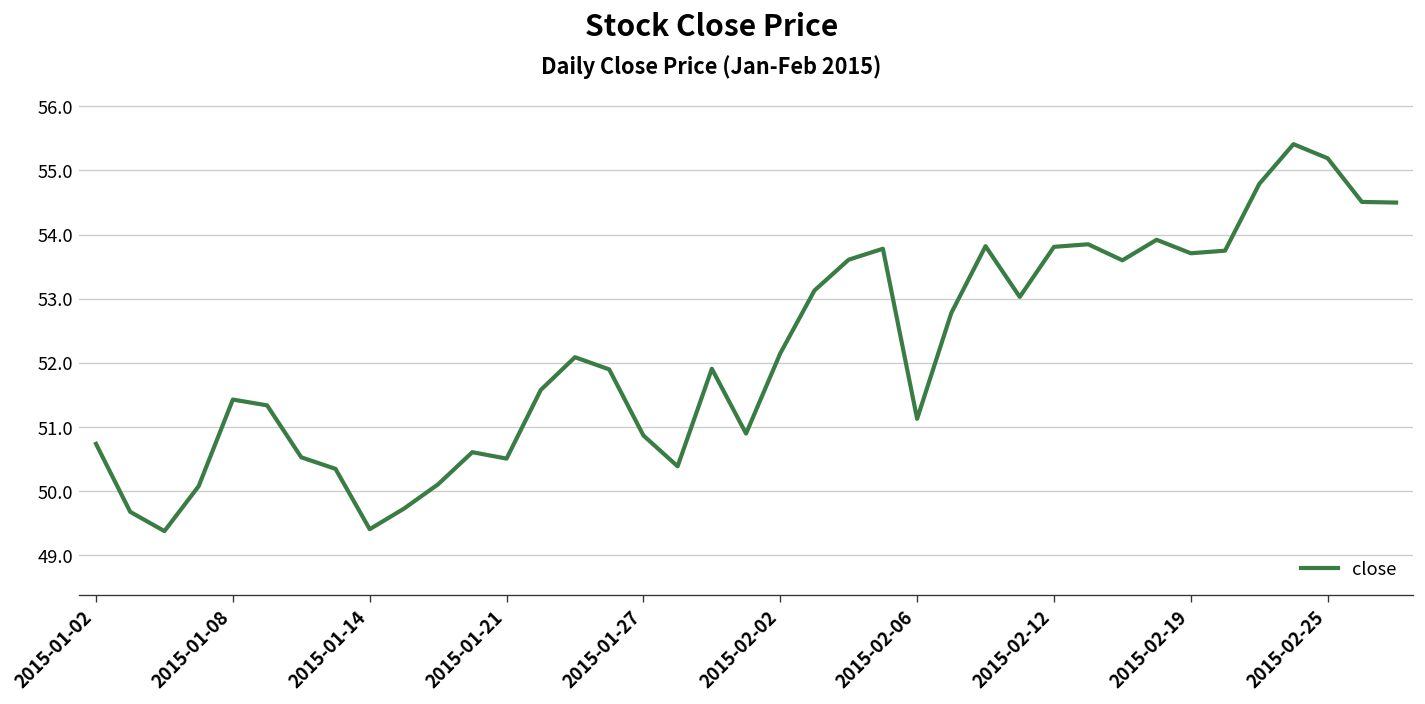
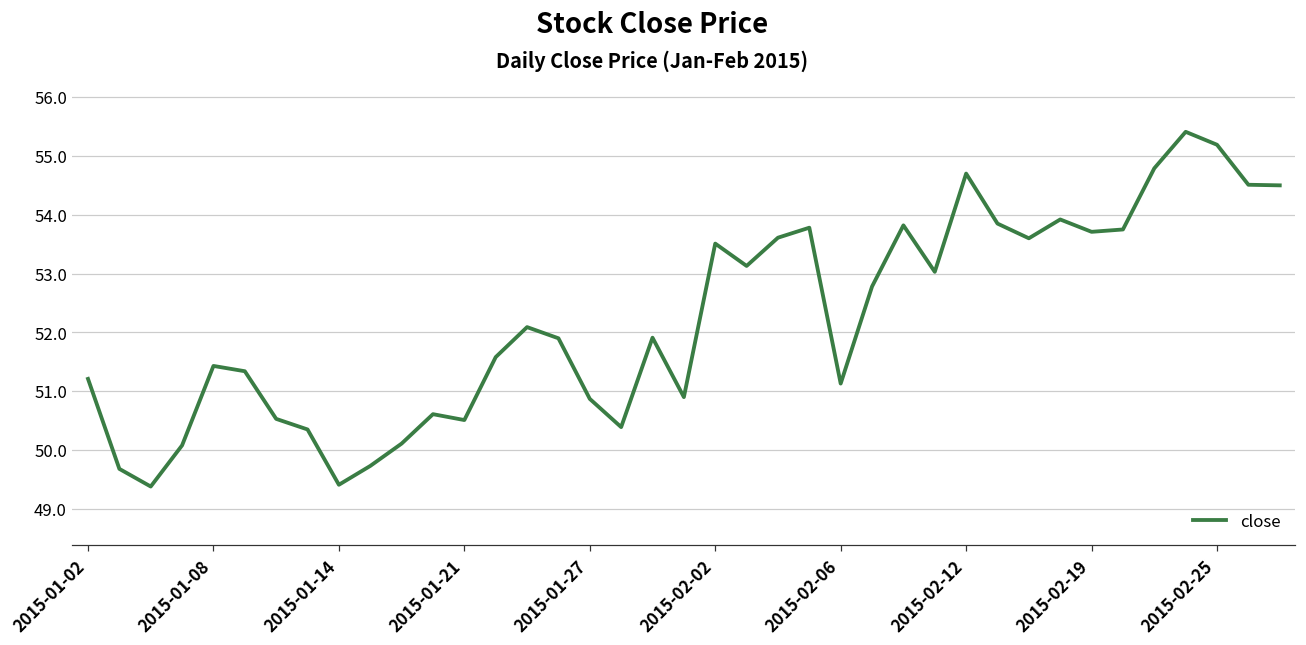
2015-01-02: 50.7 -> 51.2
2015-02-02: 52.2 -> 53.5
2015-02-12: 53.8 -> 54.7
